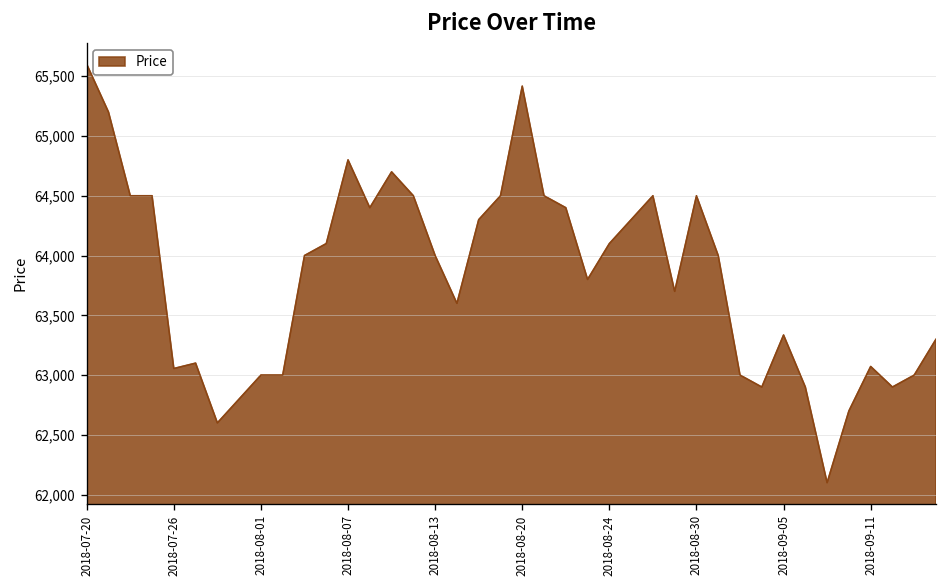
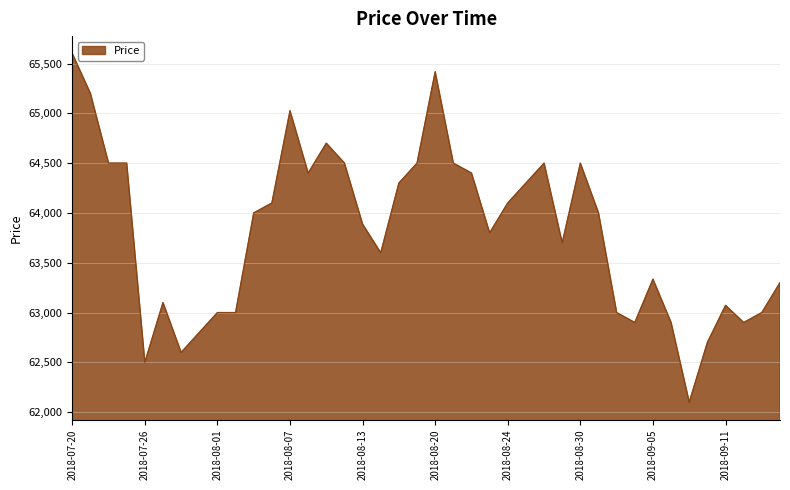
2018-07-26: 63,100 -> 62,500
2018-08-07: 64,800 -> 65,000
2018-08-13: 64,000 -> 63,900
